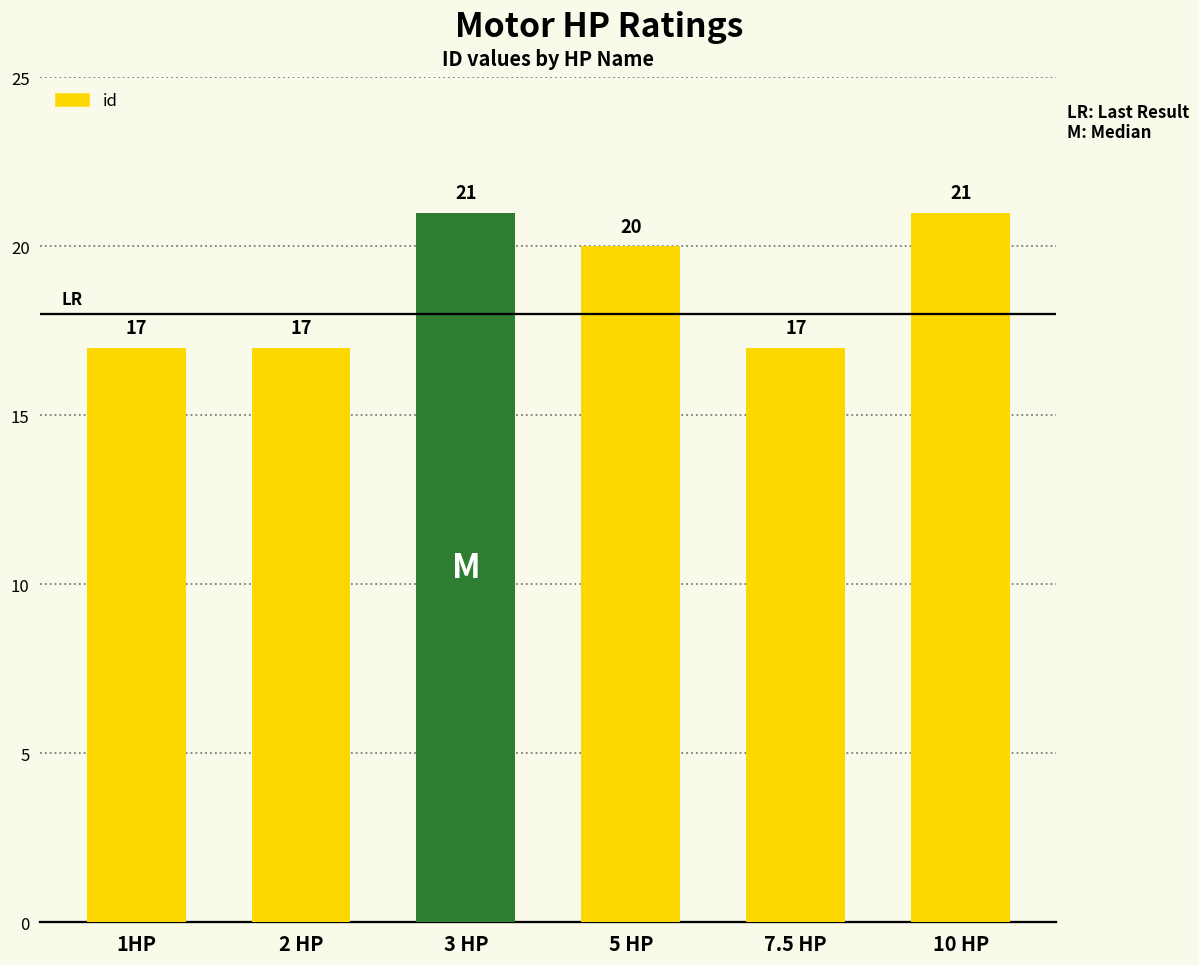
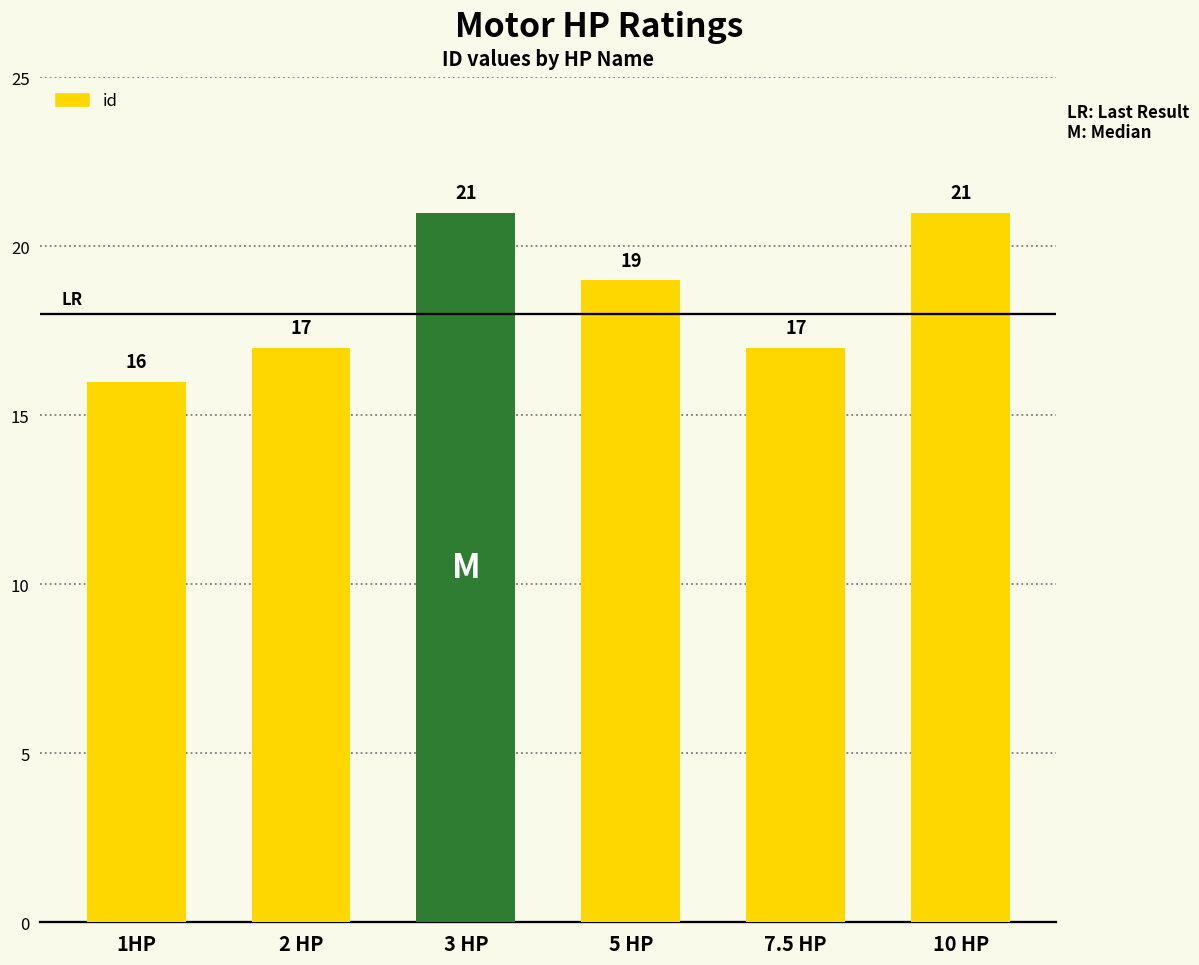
1HP: 17 -> 16
5 HP: 20 -> 19
